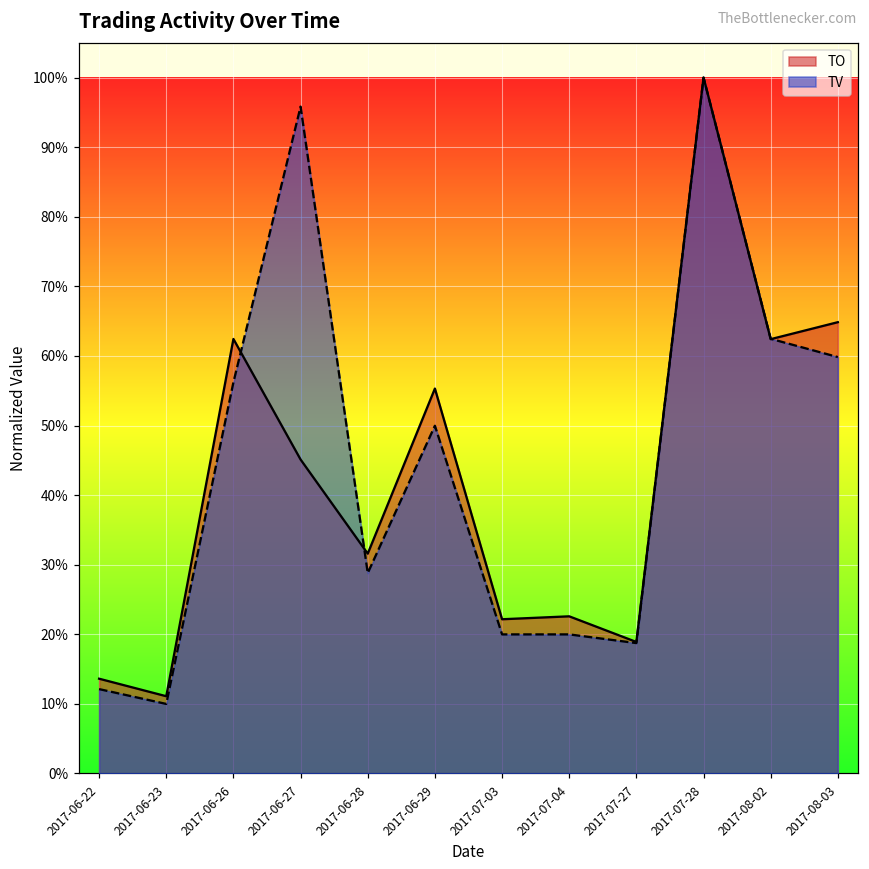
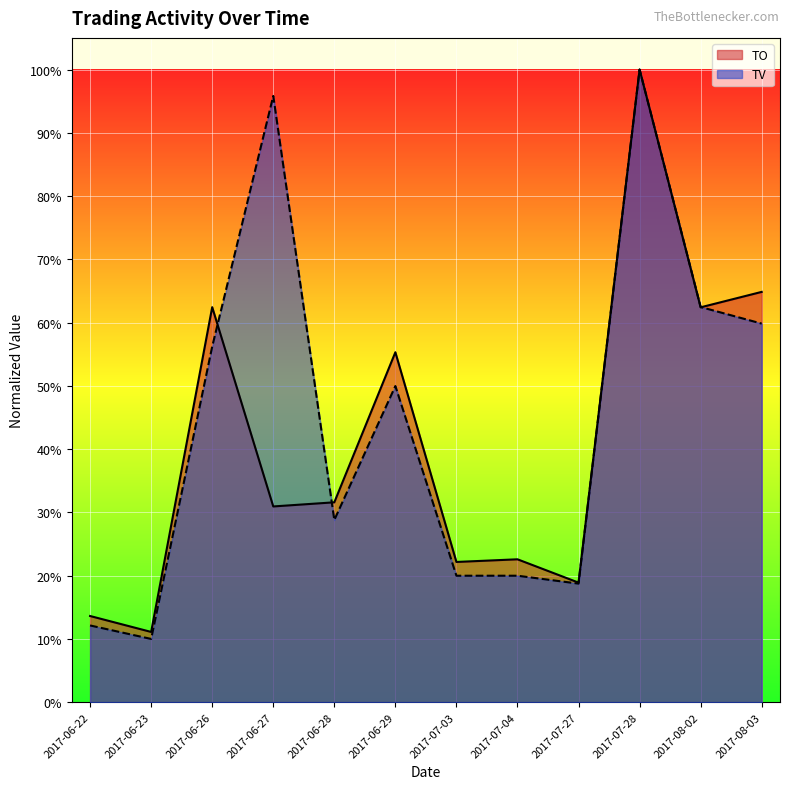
TO, 2017-06-27: 45% -> 31%
